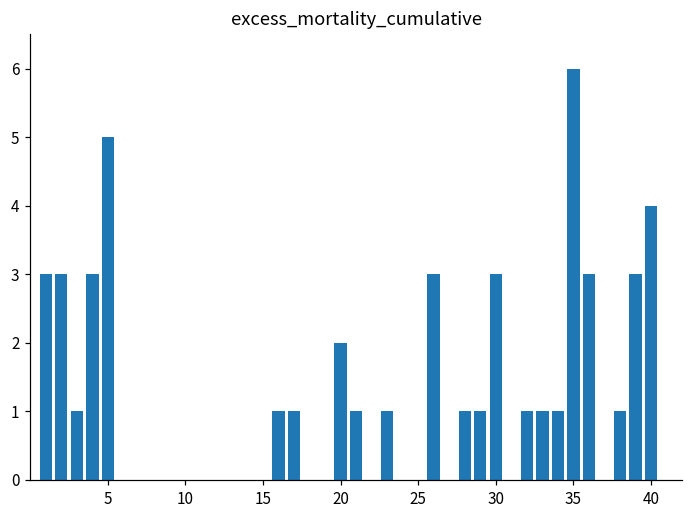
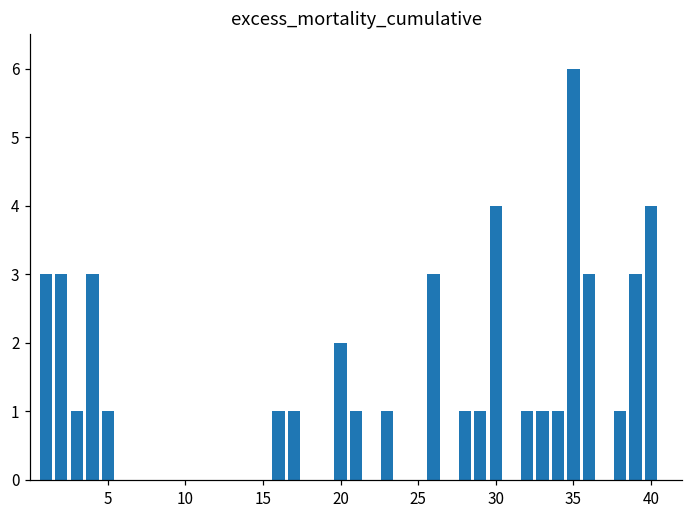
5: 5 -> 1
30: 3 -> 4
